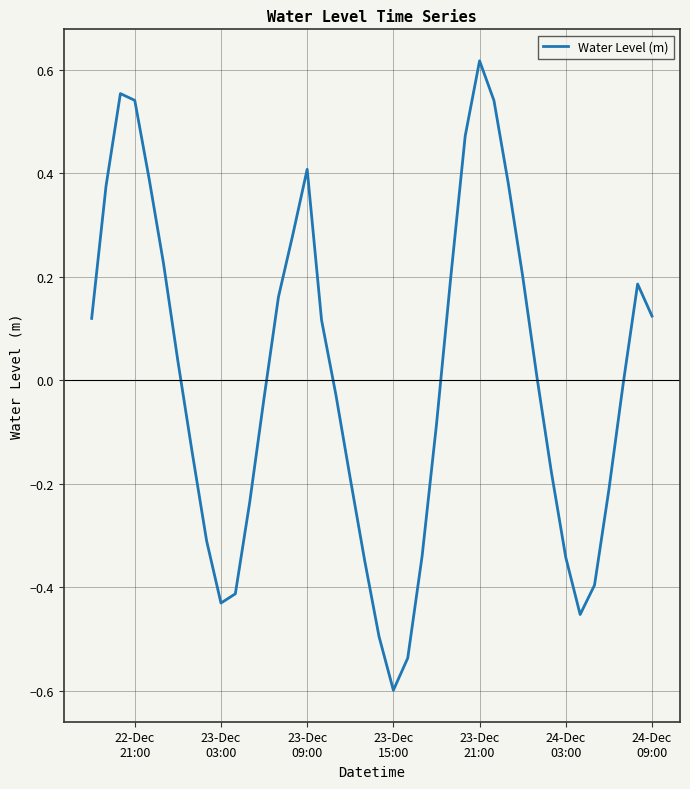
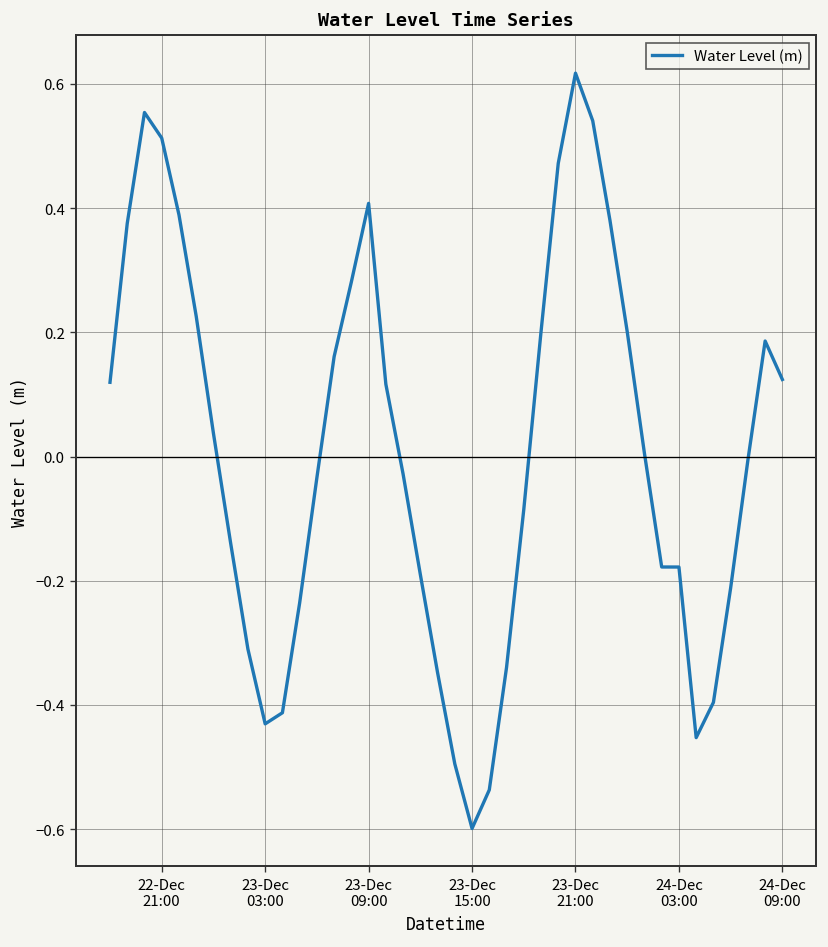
22-Dec 21:00: 0.54 -> 0.51
24-Dec 03:00: -0.34 -> -0.18
